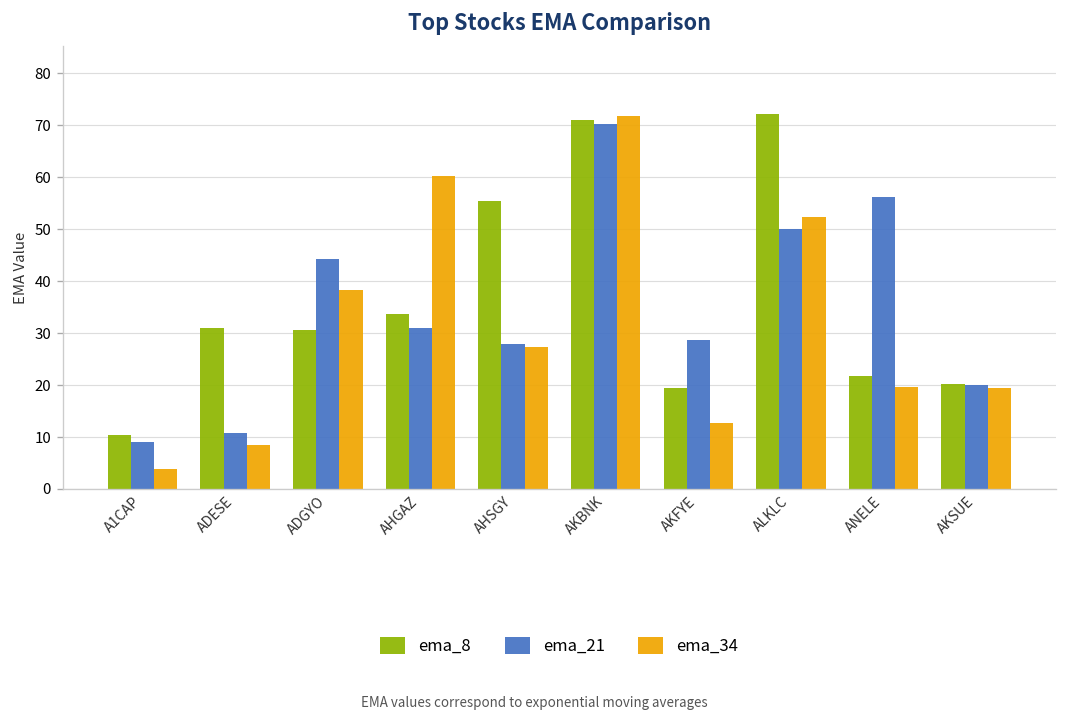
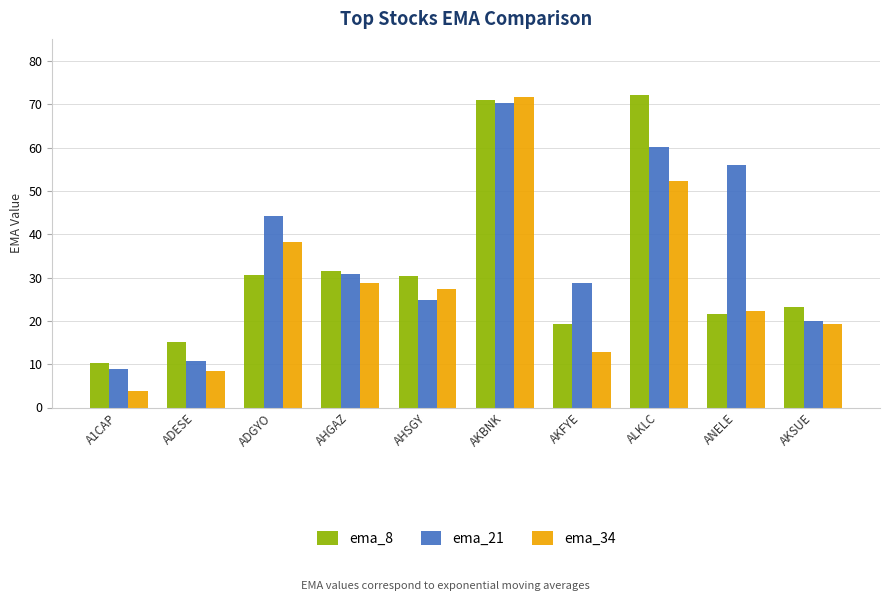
ema_8, ADESE: 31 -> 15
ema_8, AHGAZ: 34 -> 31
ema_34, AHGAZ: 60 -> 29
ema_8, AHSGY: 55 -> 30
ema_21, AHSGY: 28 -> 25
ema_21, ALKLC: 50 -> 60
ema_34, ANELE: 20 -> 22
ema_8, AKSUE: 20 -> 23
